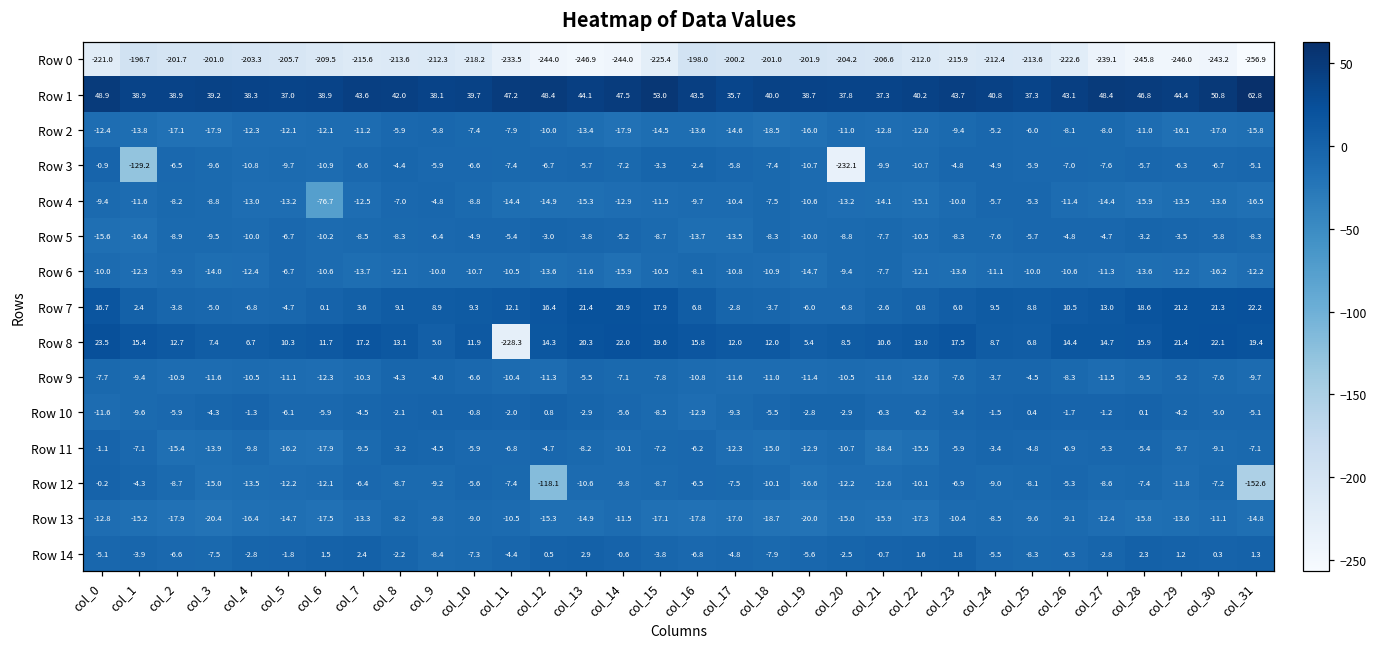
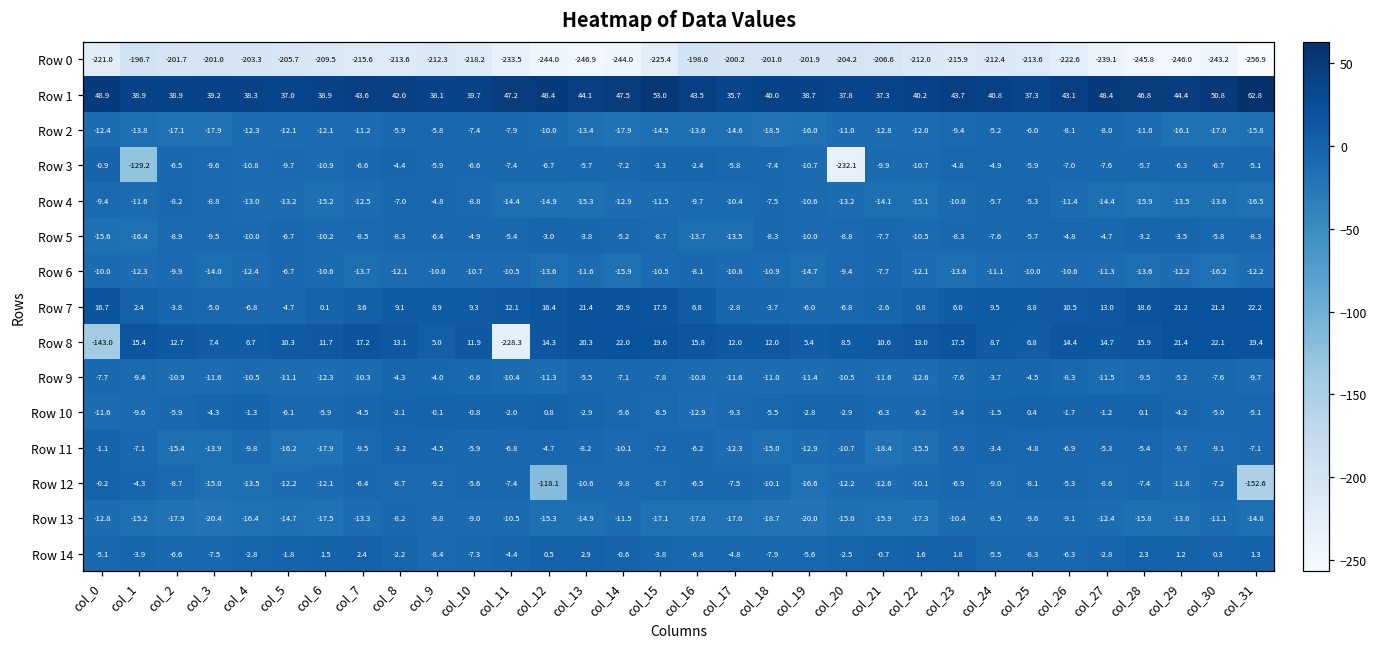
Row 4, col_6: -76.7 -> -15.2
Row 8, col_0: 23.5 -> -143.0
